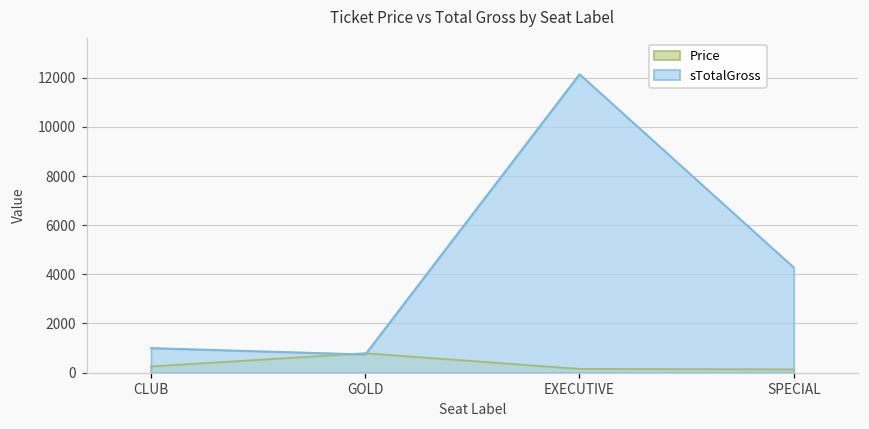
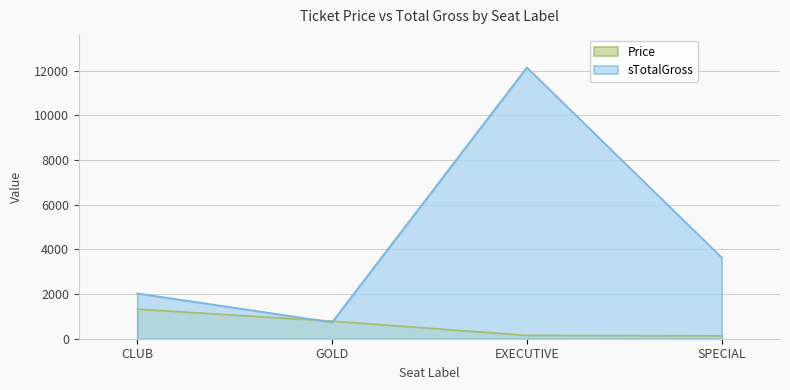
Price, CLUB: 300 -> 1300
sTotalGross, CLUB: 1000 -> 2000
sTotalGross, SPECIAL: 4300 -> 3600
